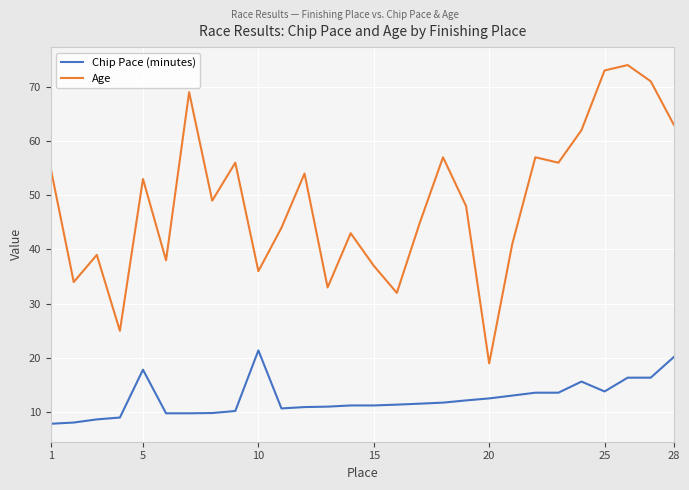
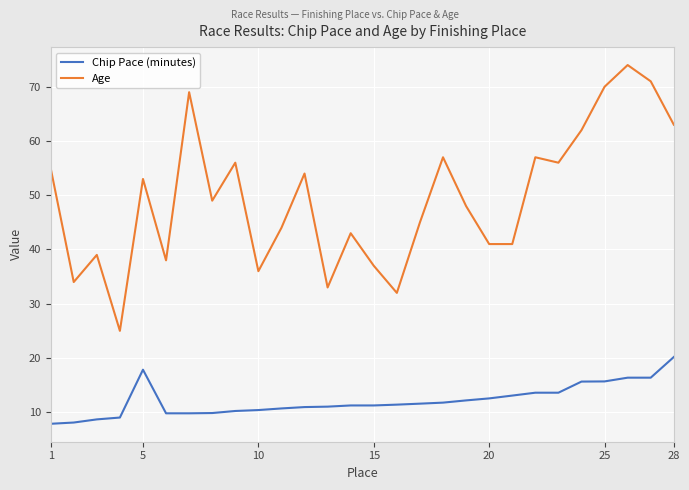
Chip Pace (minutes), 10: 21 -> 10
Age, 20: 19 -> 41
Chip Pace (minutes), 25: 14 -> 16
Age, 25: 73 -> 70
